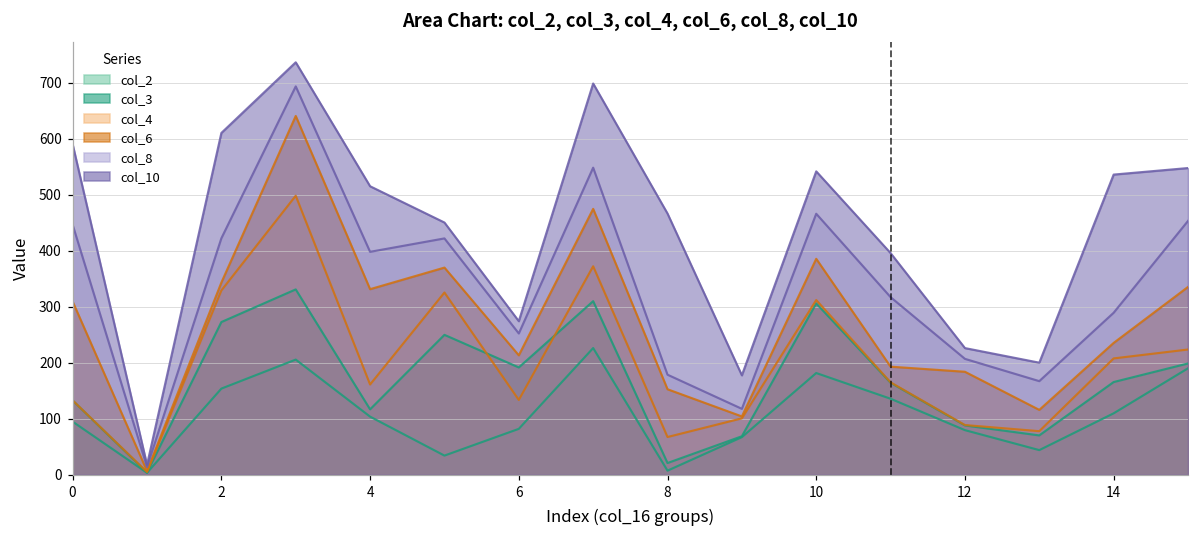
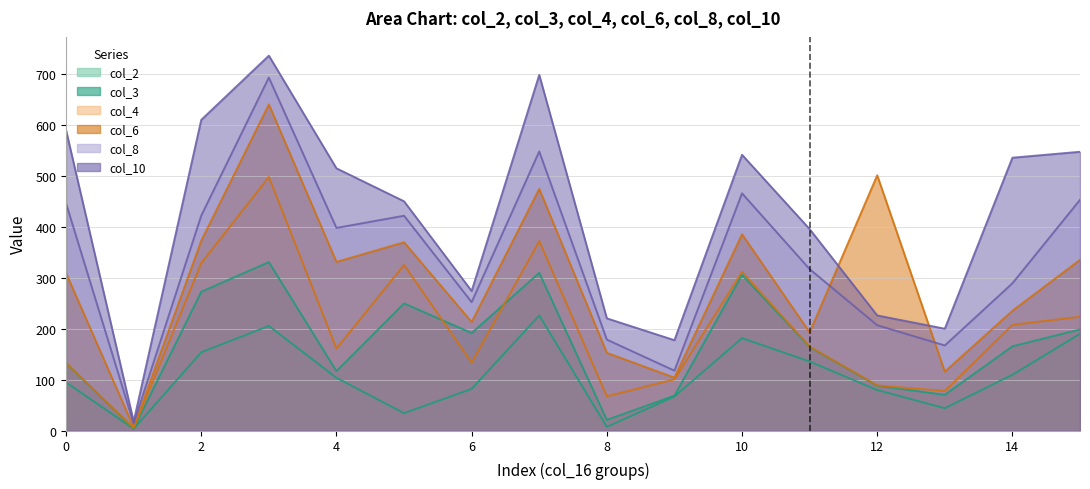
col_6, 2: 340 -> 370
col_10, 8: 470 -> 220
col_6, 12: 180 -> 500
